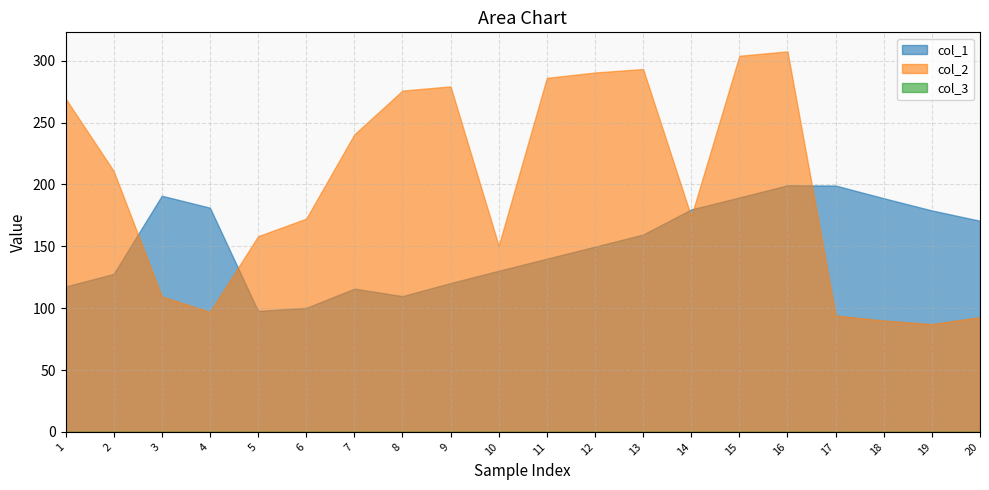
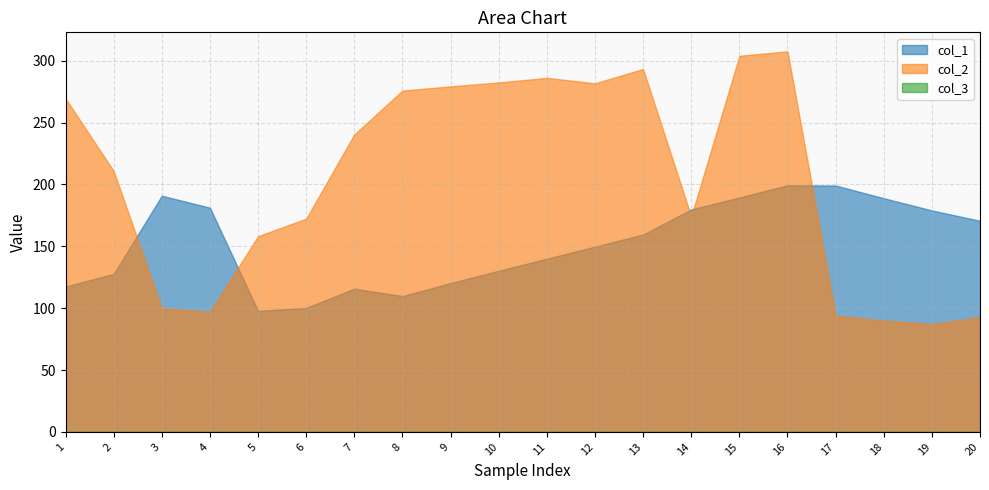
col_2, 3: 109 -> 100
col_2, 10: 150 -> 282
col_2, 12: 290 -> 282
